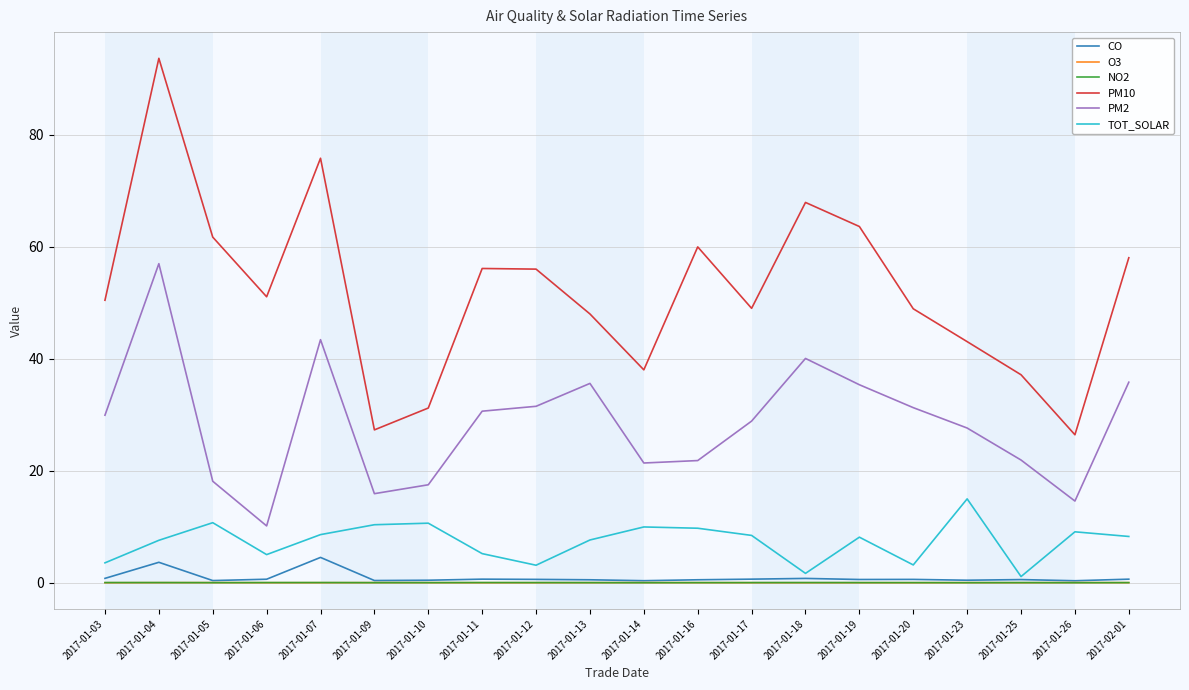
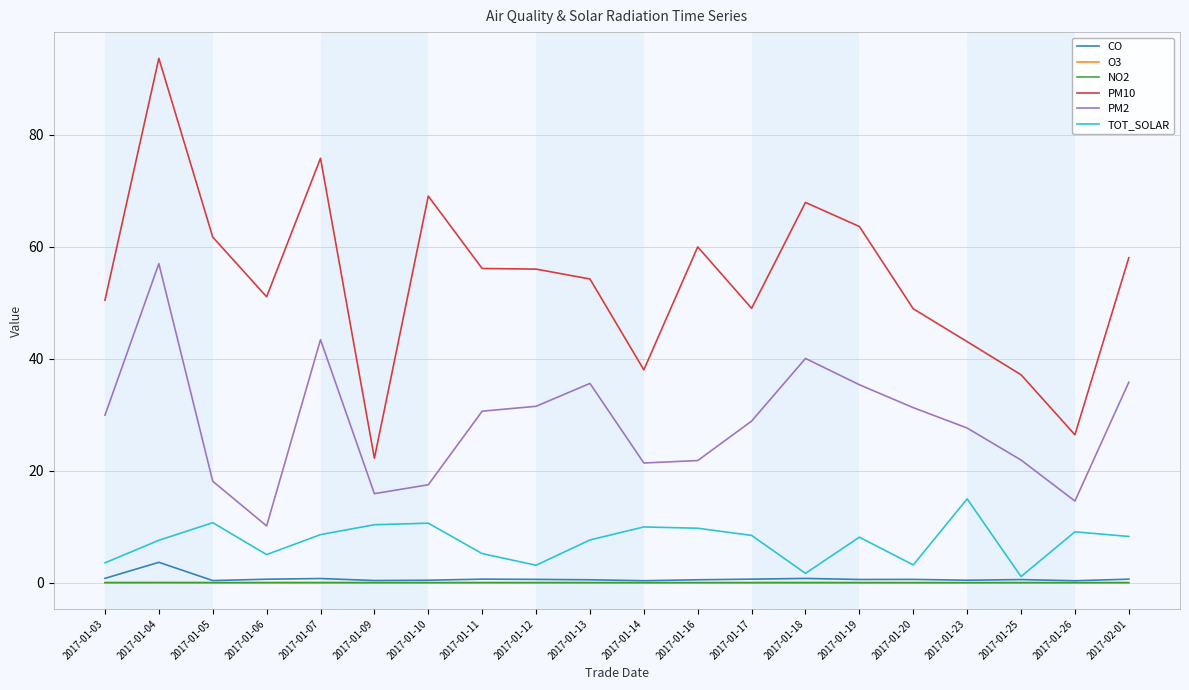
CO, 2017-01-07: 5 -> 1
PM10, 2017-01-09: 27 -> 22
PM10, 2017-01-10: 31 -> 69
PM10, 2017-01-13: 48 -> 54
